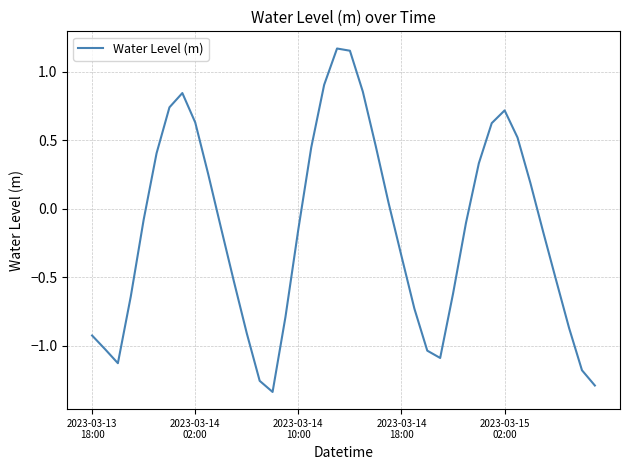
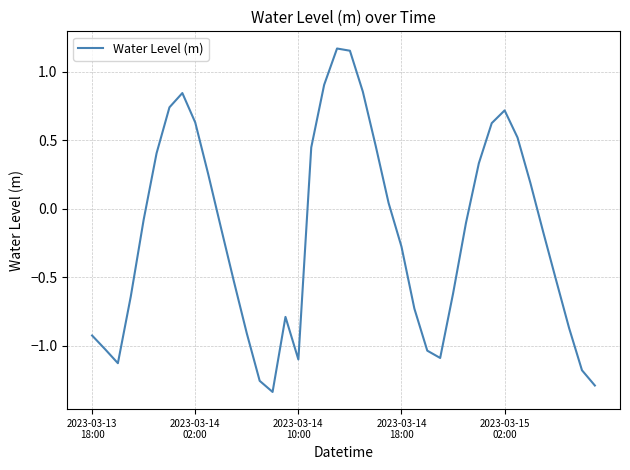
2023-03-14 10:00: -0.15 -> -1.10
2023-03-14 18:00: -0.35 -> -0.28
